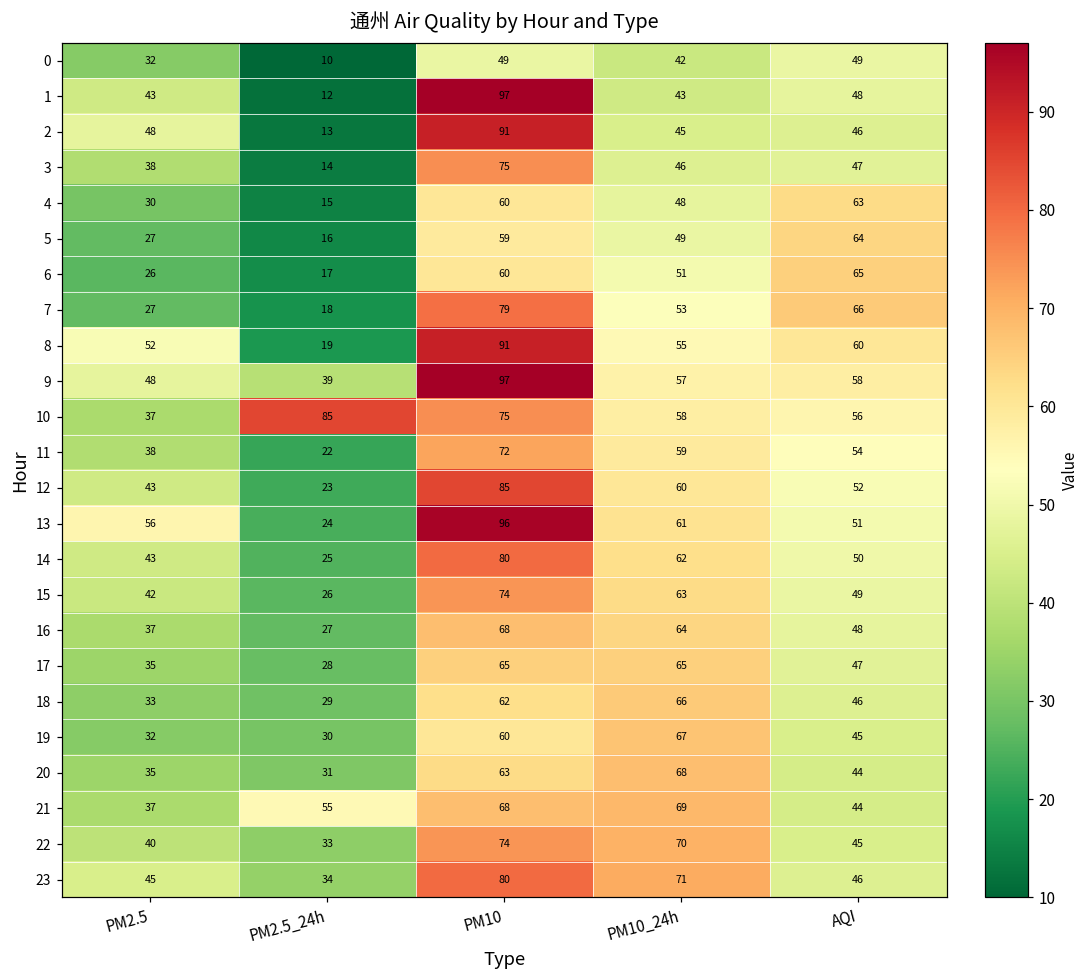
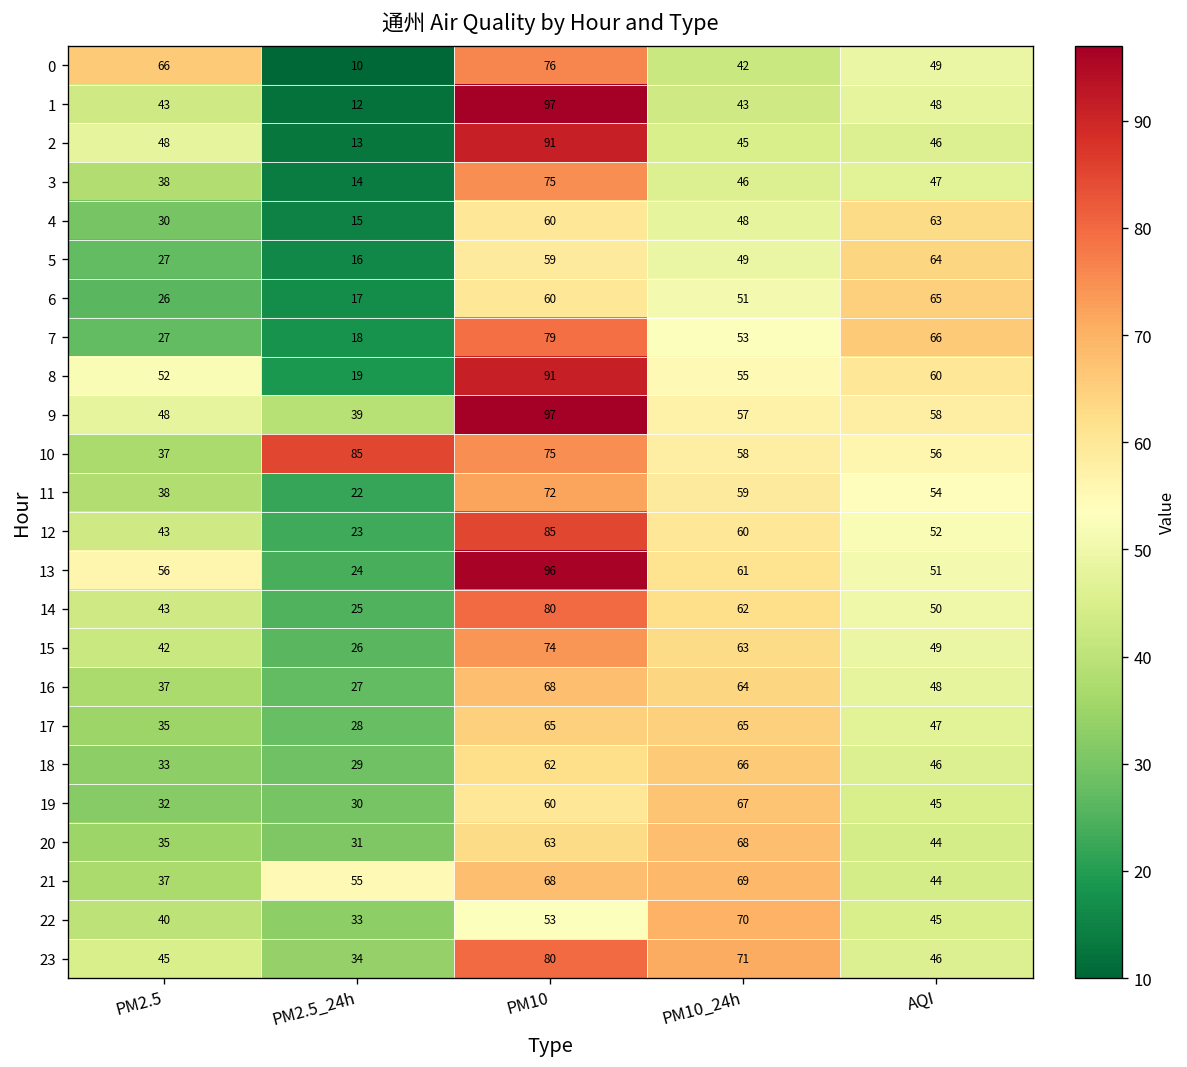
0, PM2.5: 32 -> 66
0, PM10: 49 -> 76
22, PM10: 74 -> 53
